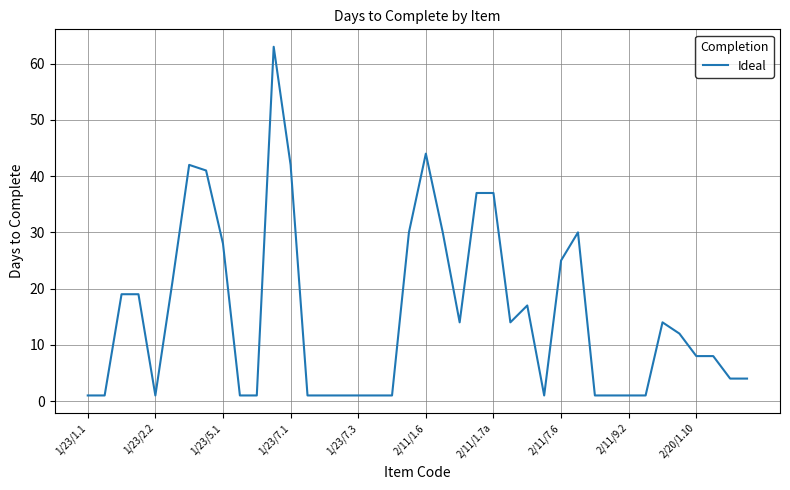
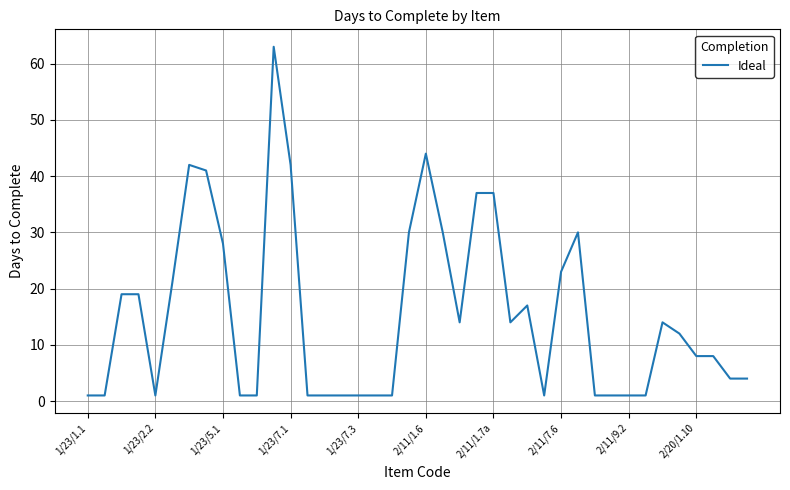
2/11/7.6: 25 -> 23
